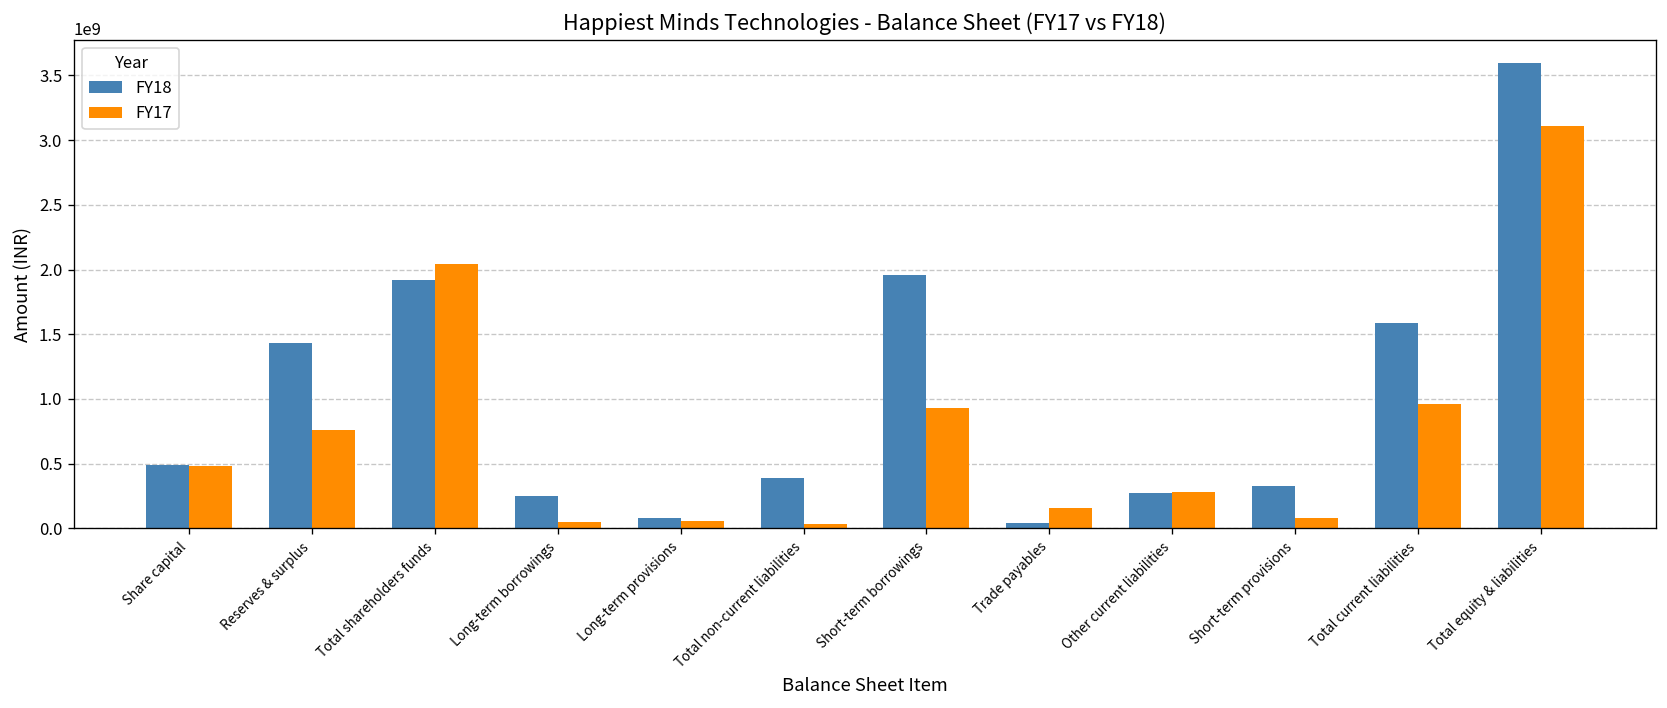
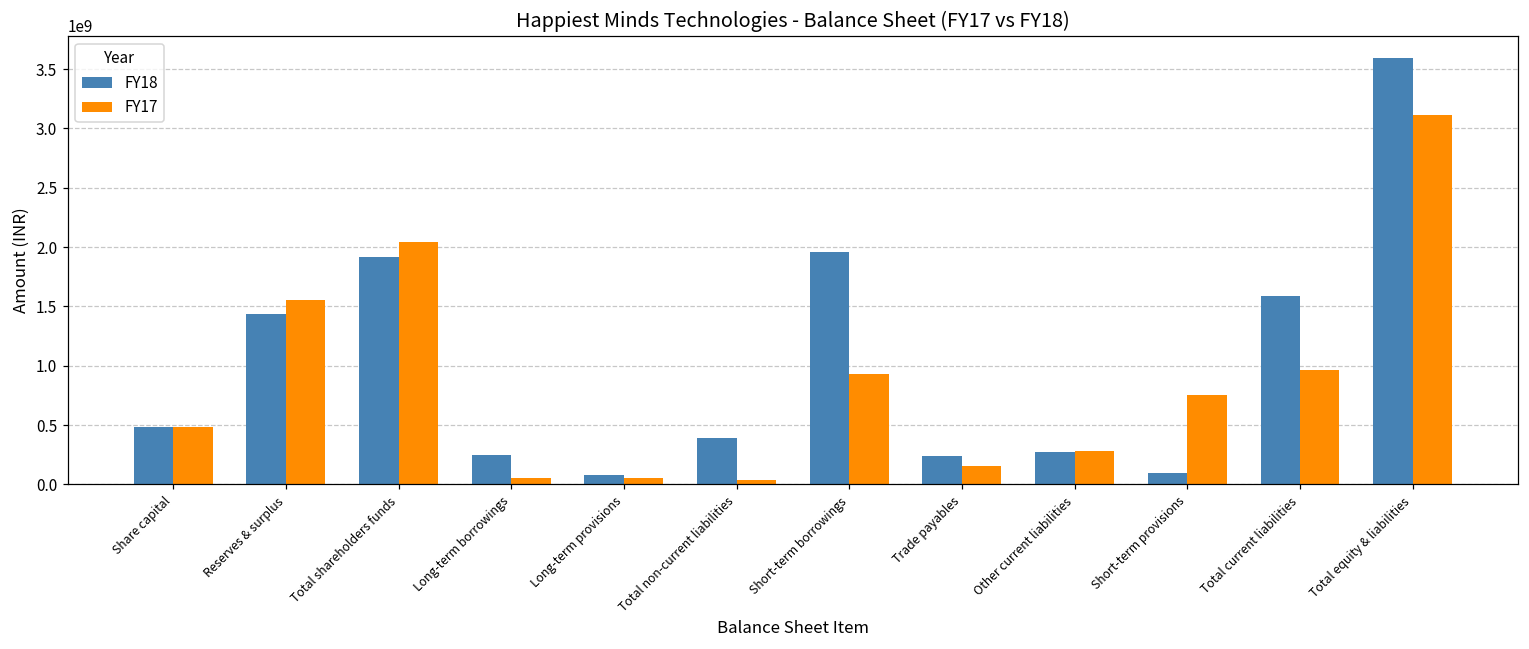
FY17, Reserves & surplus: 760000000 -> 1560000000
FY18, Trade payables: 40000000 -> 240000000
FY18, Short-term provisions: 330000000 -> 90000000
FY17, Short-term provisions: 80000000 -> 750000000
